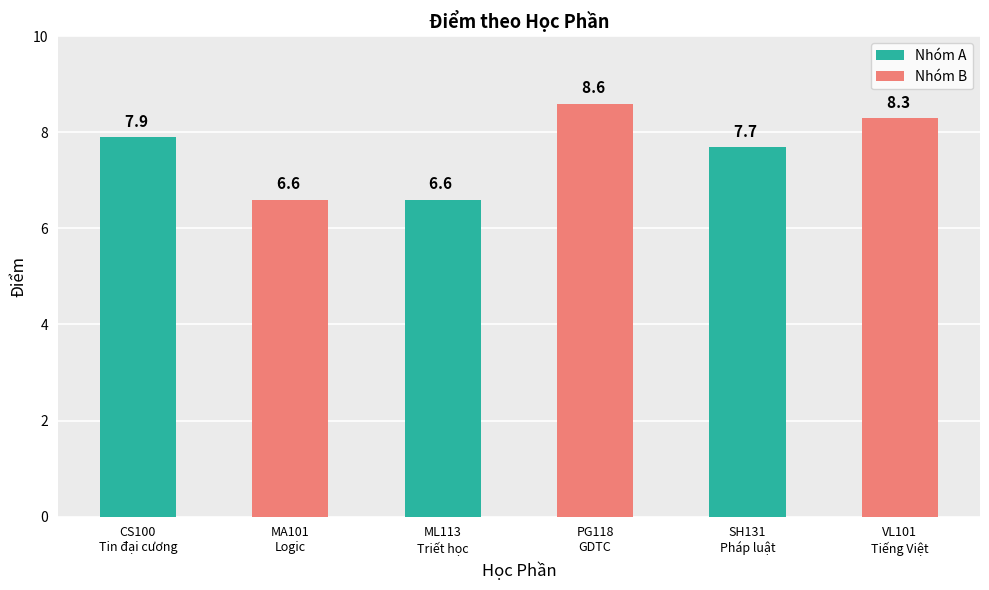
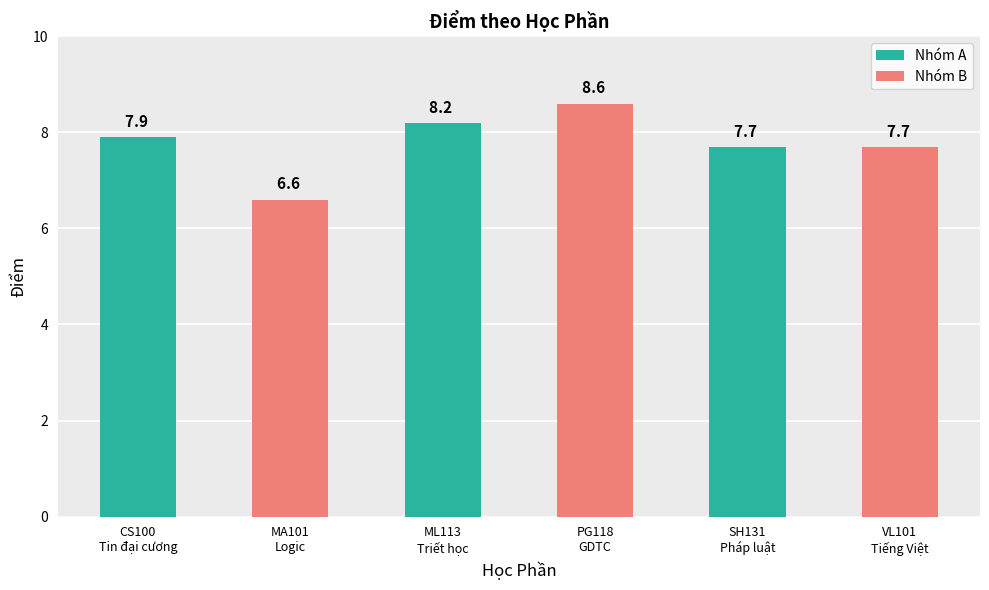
ML113 Triết học: 6.6 -> 8.2
VL101 Tiếng Việt: 8.3 -> 7.7
